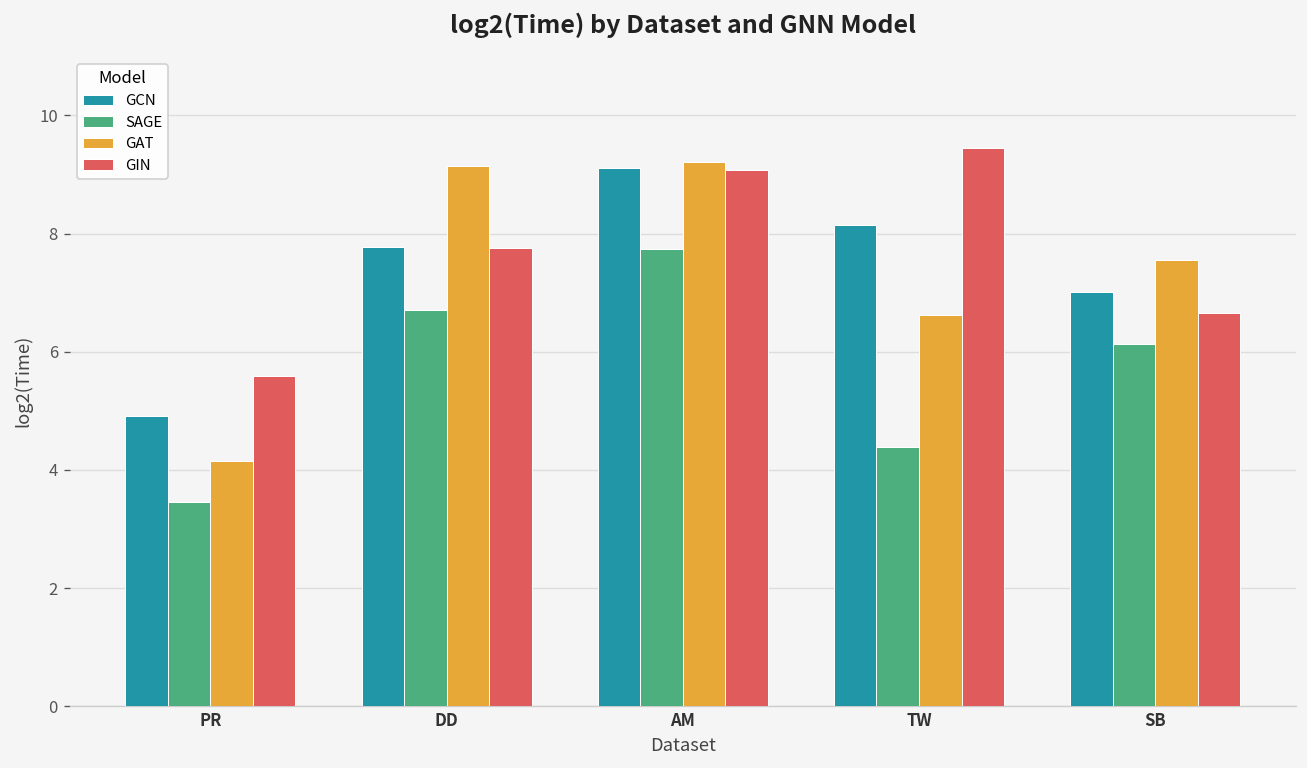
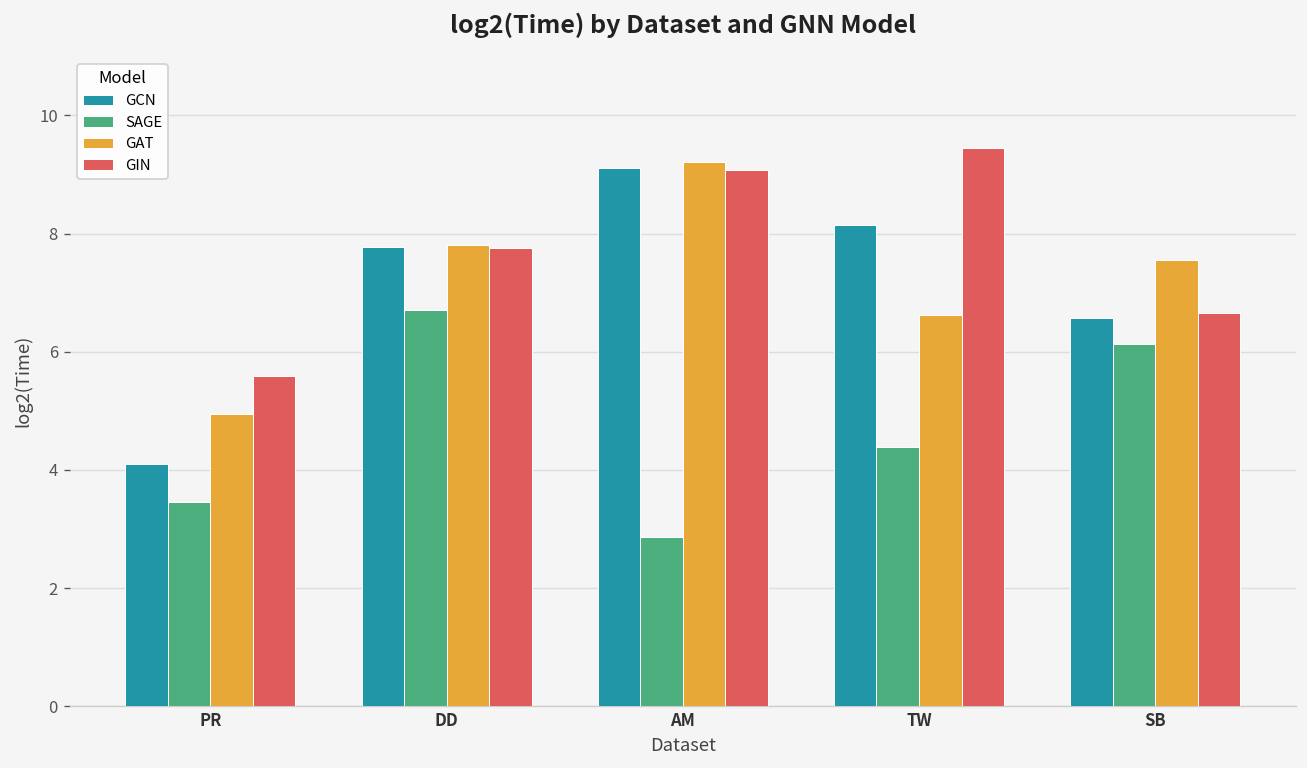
GCN, PR: 4.9 -> 4.1
GAT, PR: 4.1 -> 5.0
GAT, DD: 9.1 -> 7.8
SAGE, AM: 7.7 -> 2.9
GCN, SB: 7.0 -> 6.6
